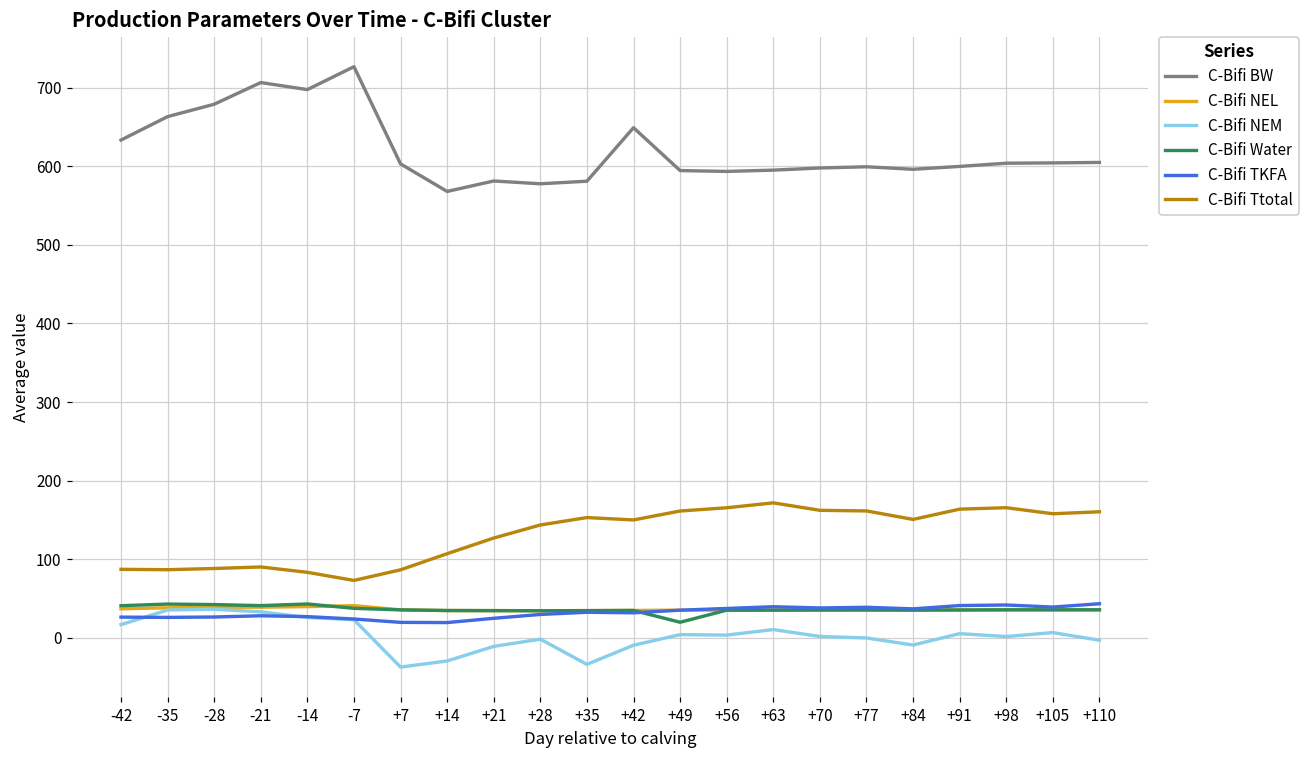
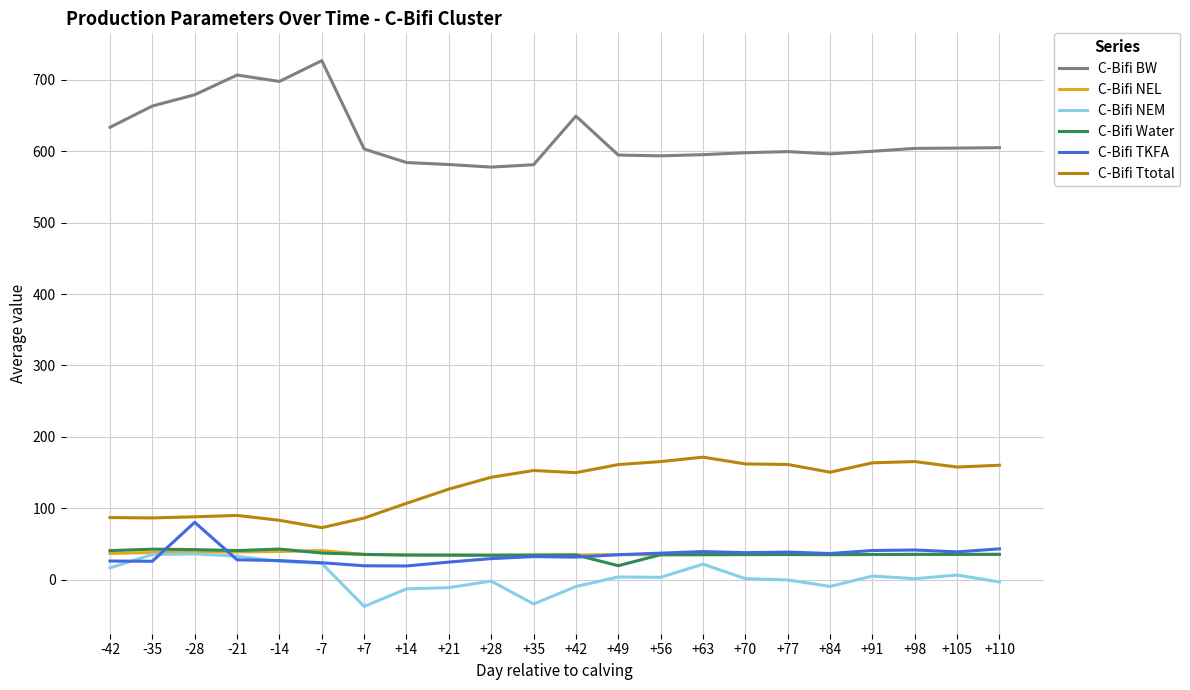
C-Bifi TKFA, -28: 30 -> 80
C-Bifi BW, +14: 570 -> 580
C-Bifi NEM, +14: -30 -> -10
C-Bifi NEM, +63: 10 -> 20
